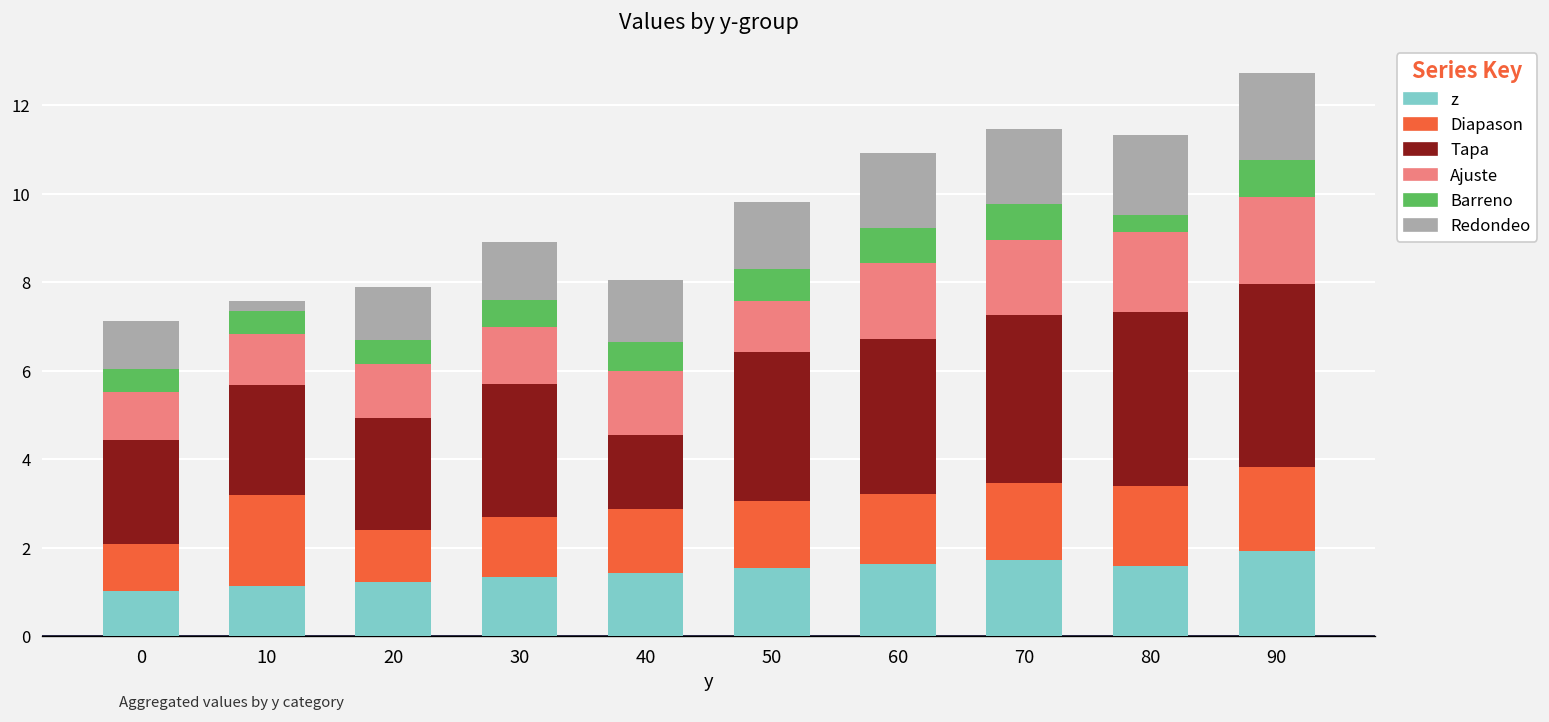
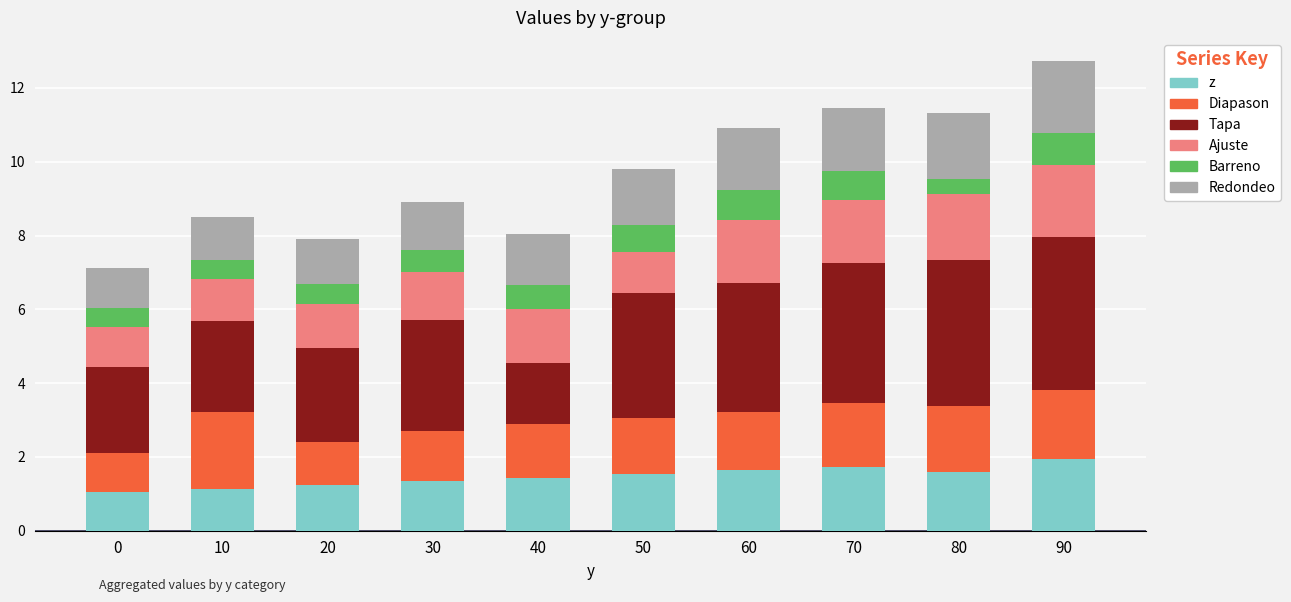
Redondeo, 10: 0.2 -> 1.2
